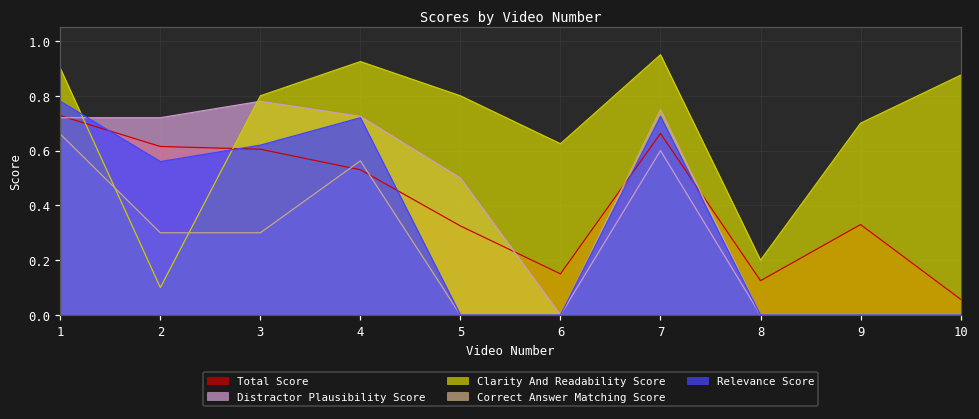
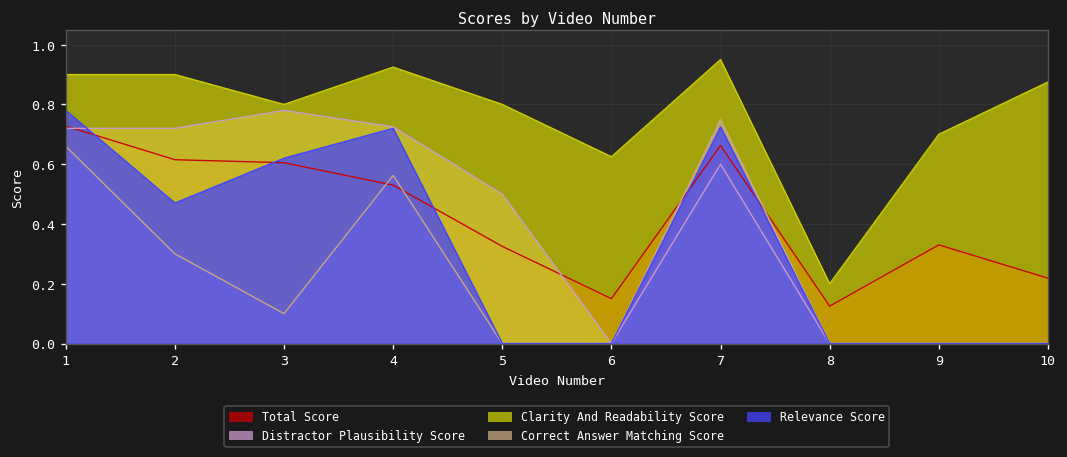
Clarity And Readability Score, 2: 0.1 -> 0.9
Relevance Score, 2: 0.56 -> 0.47
Correct Answer Matching Score, 3: 0.3 -> 0.1
Total Score, 10: 0.06 -> 0.22
